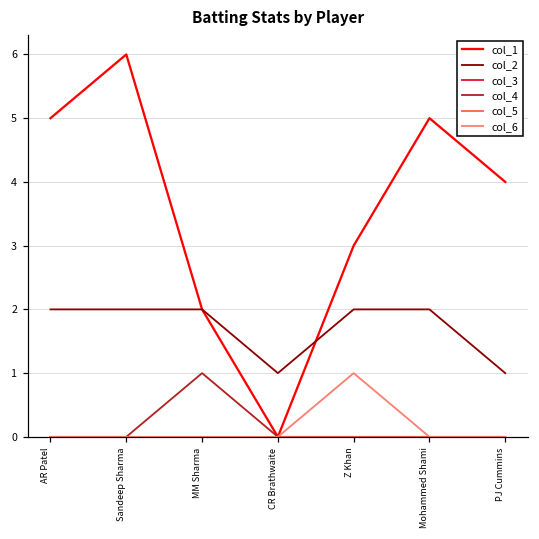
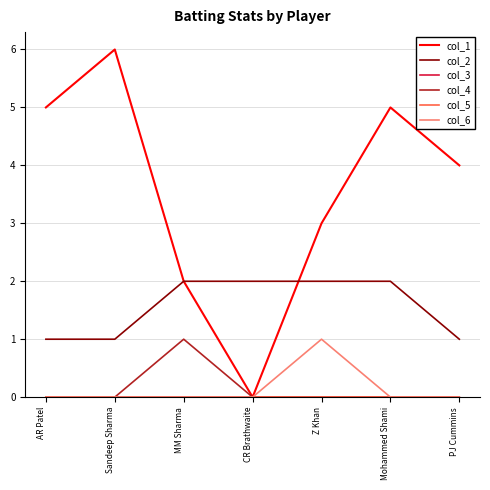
col_2, AR Patel: 2 -> 1
col_2, Sandeep Sharma: 2 -> 1
col_2, CR Brathwaite: 1 -> 2
